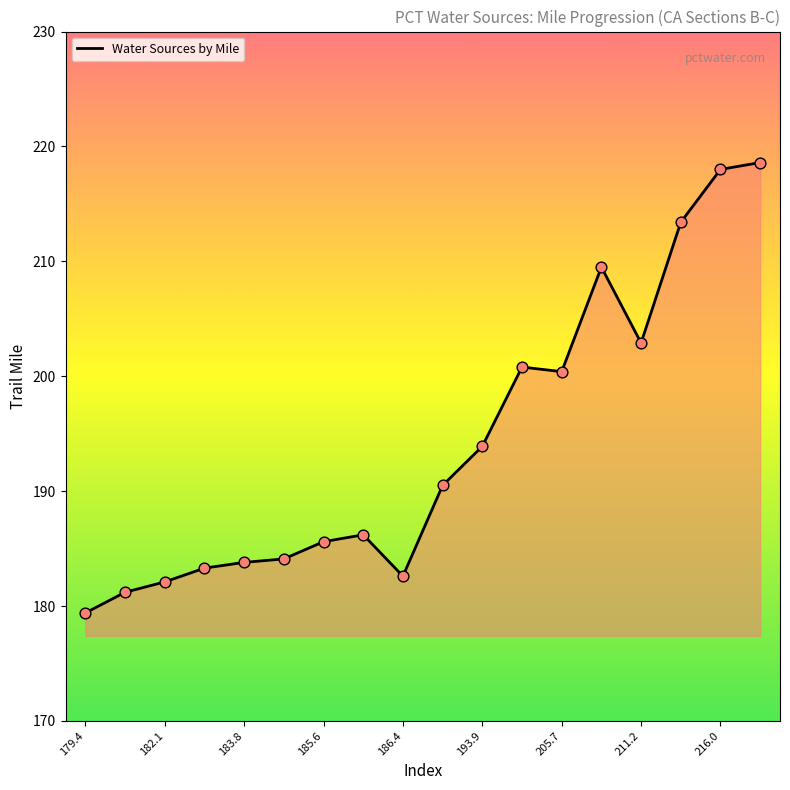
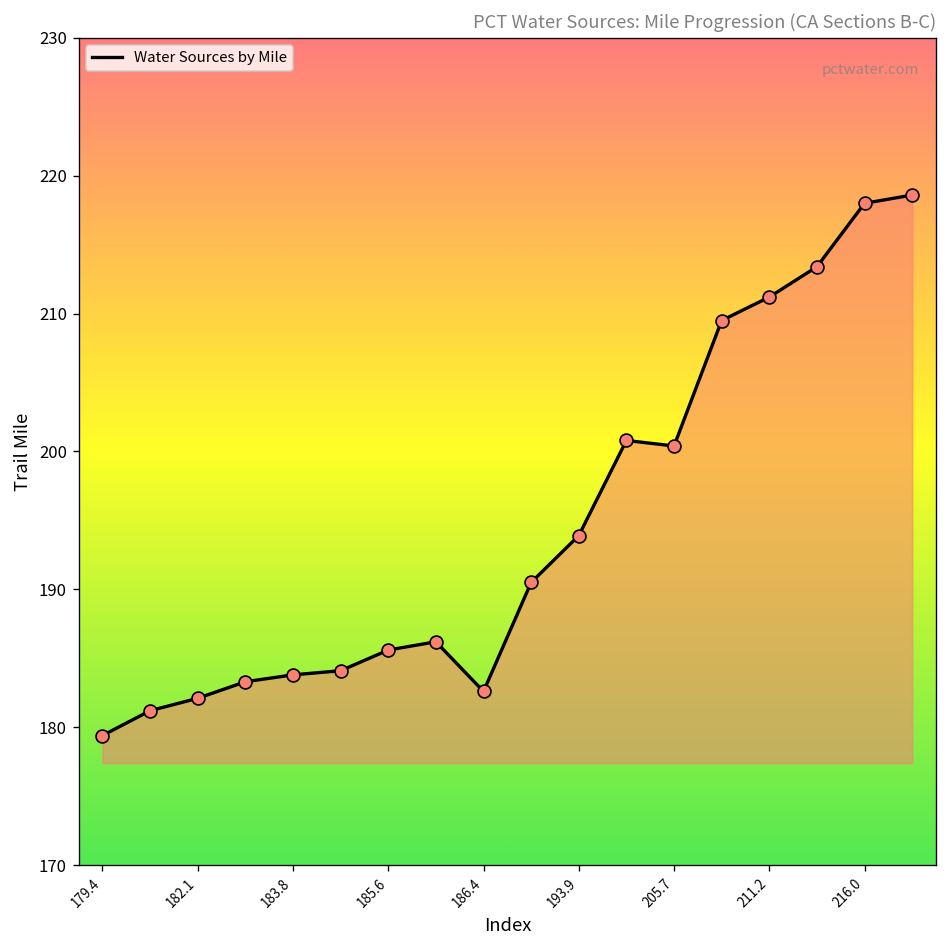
211.2: 202.9 -> 211.2
